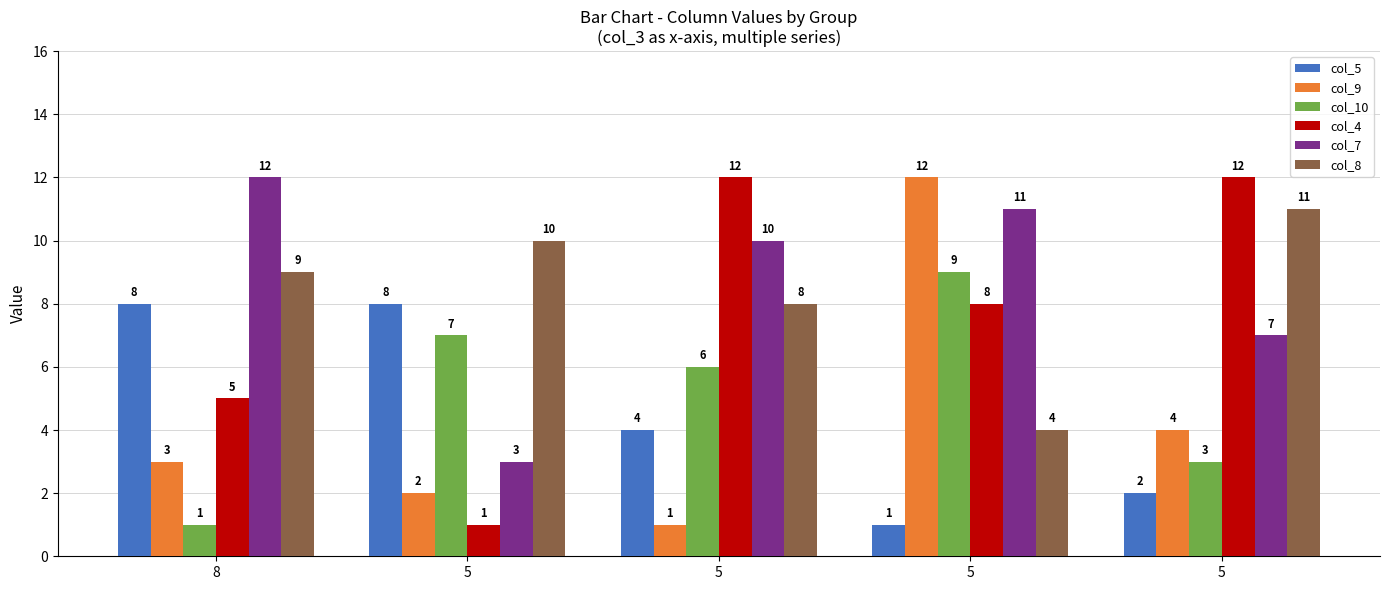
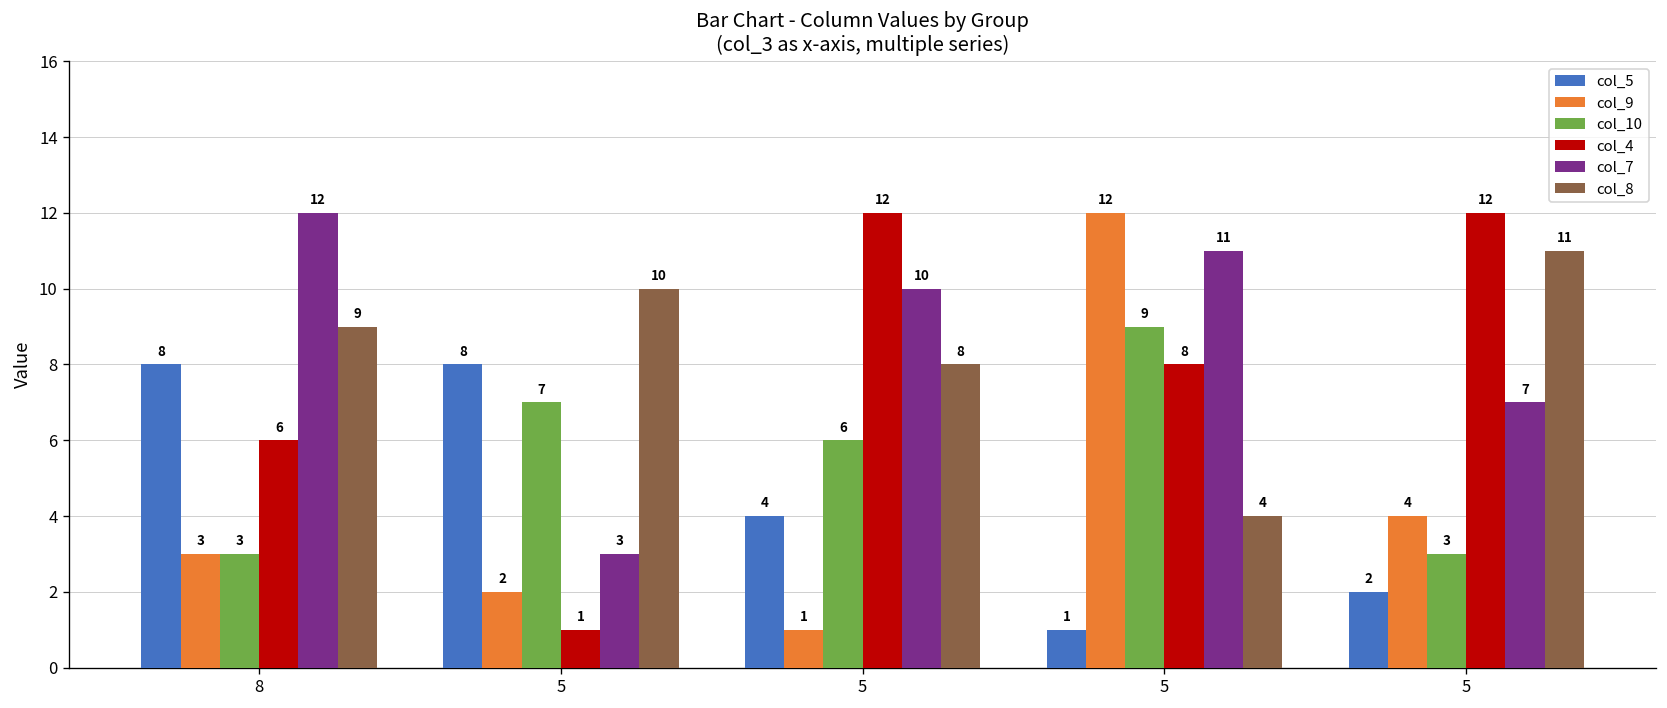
col_10, 8: 1 -> 3
col_4, 8: 5 -> 6
